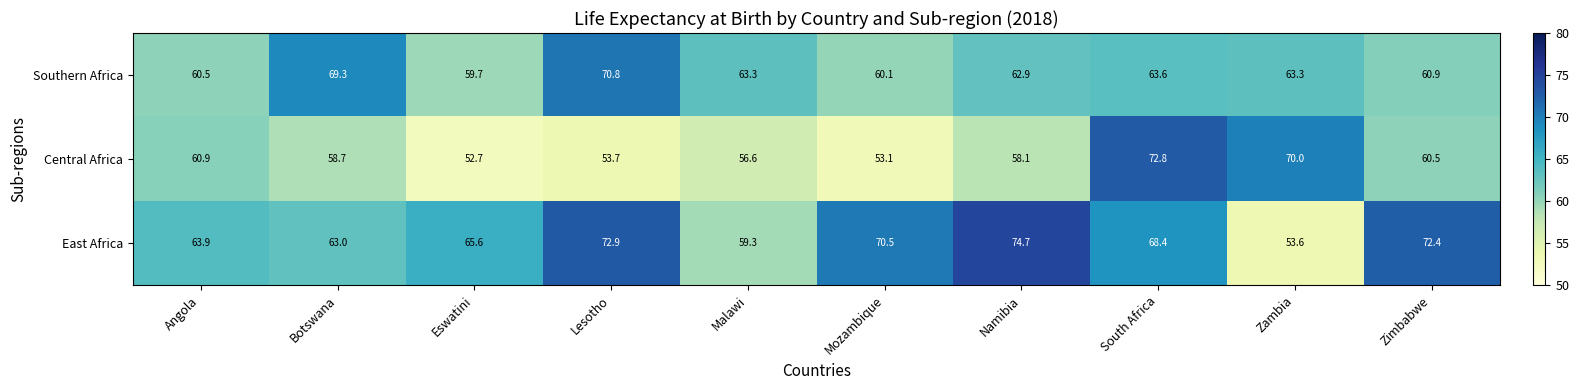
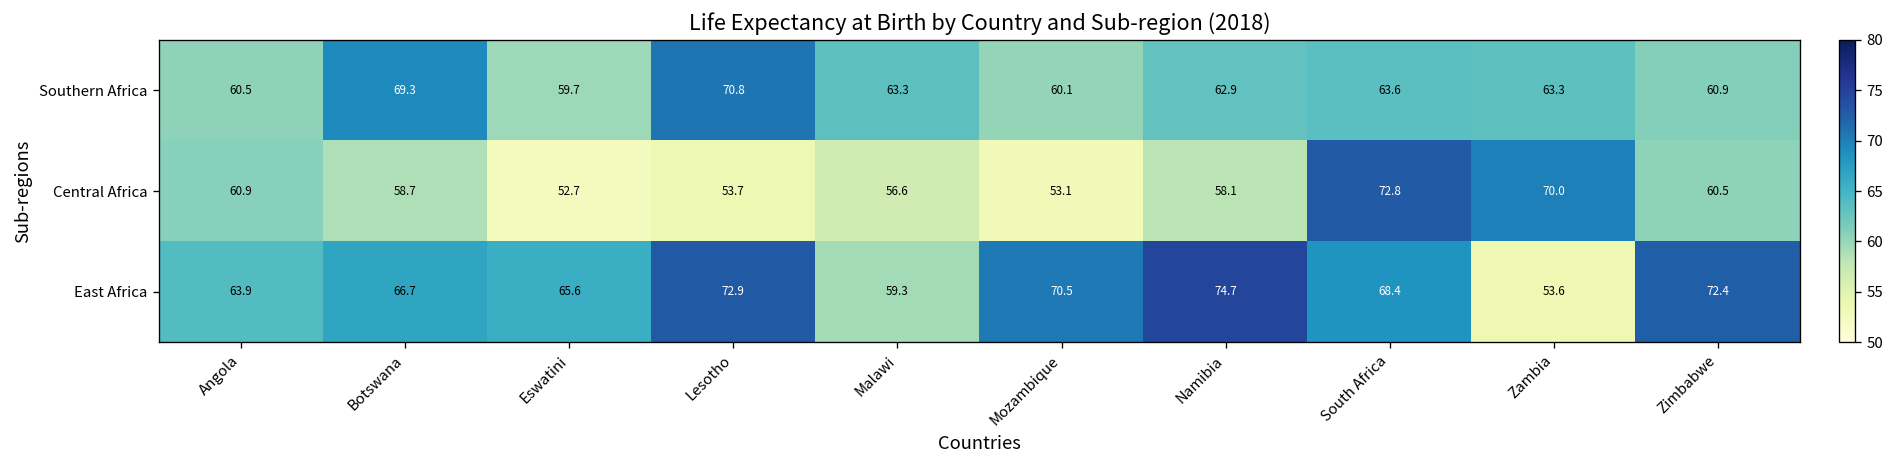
East Africa, Botswana: 63.0 -> 66.7
